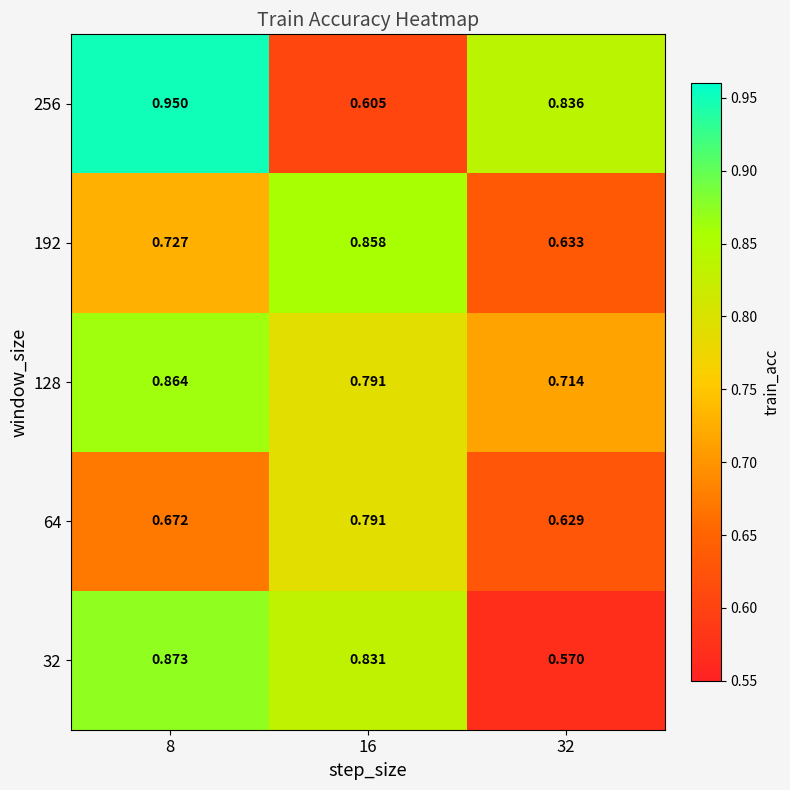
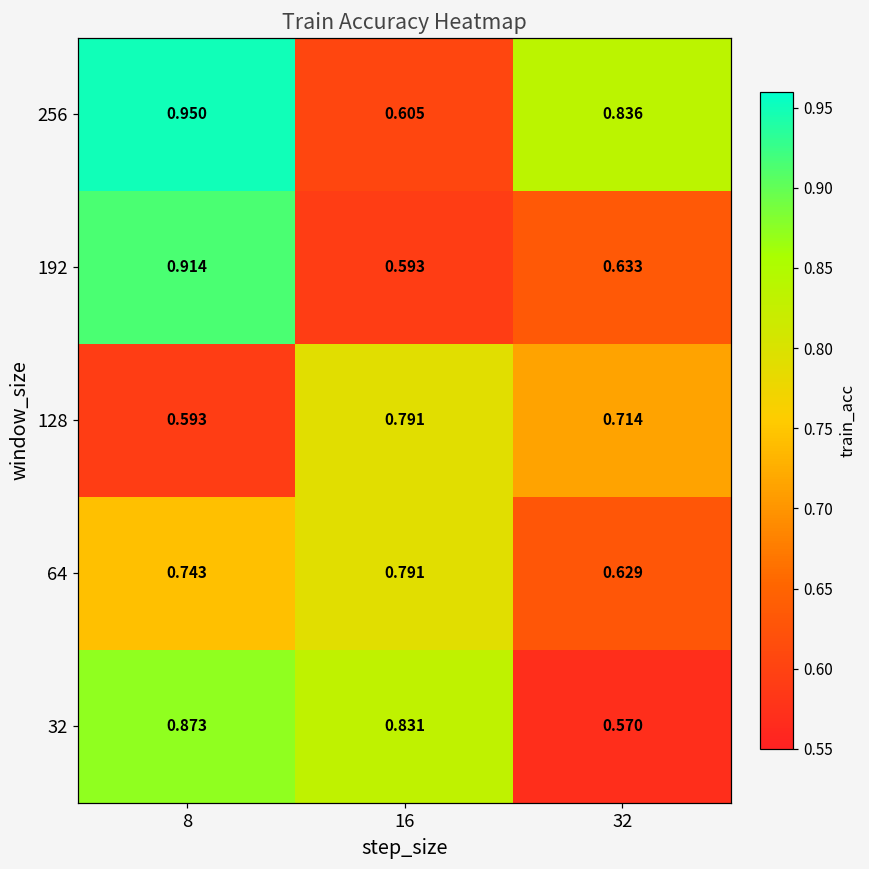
192, 8: 0.727 -> 0.914
192, 16: 0.858 -> 0.593
128, 8: 0.864 -> 0.593
64, 8: 0.672 -> 0.743
